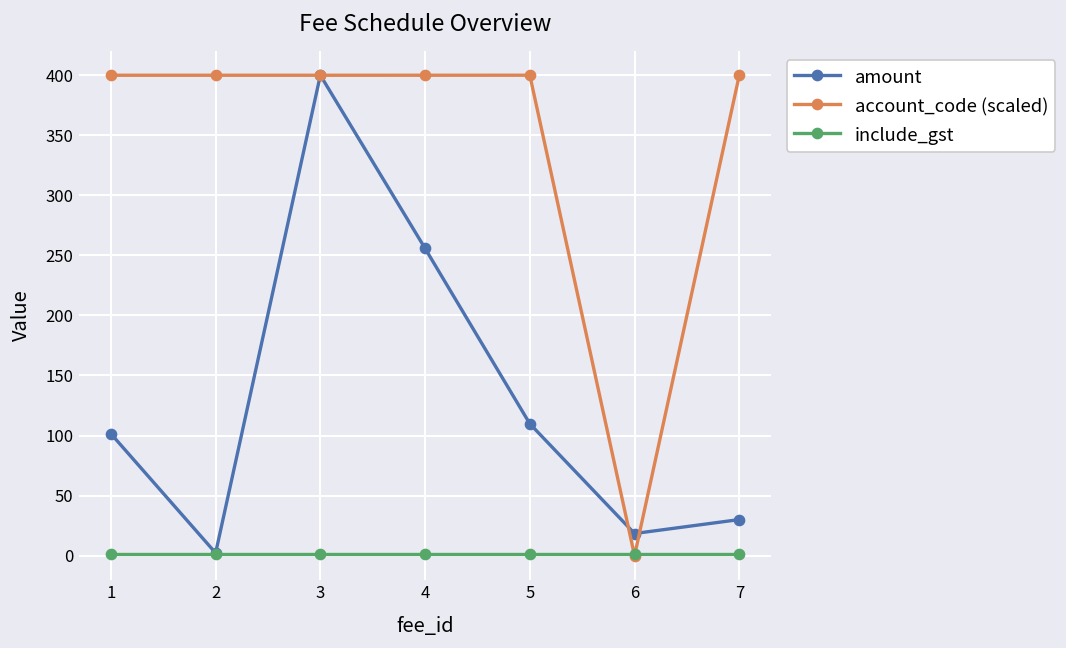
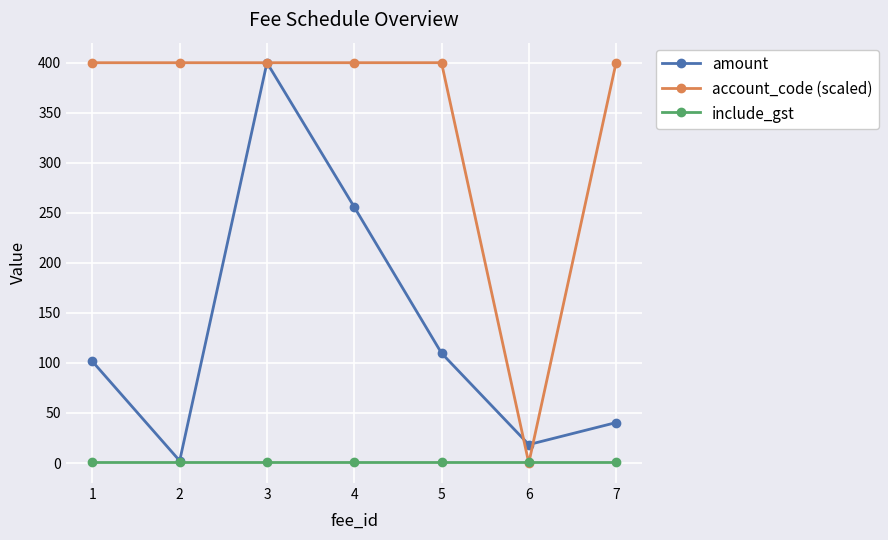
amount, 7: 30 -> 40
